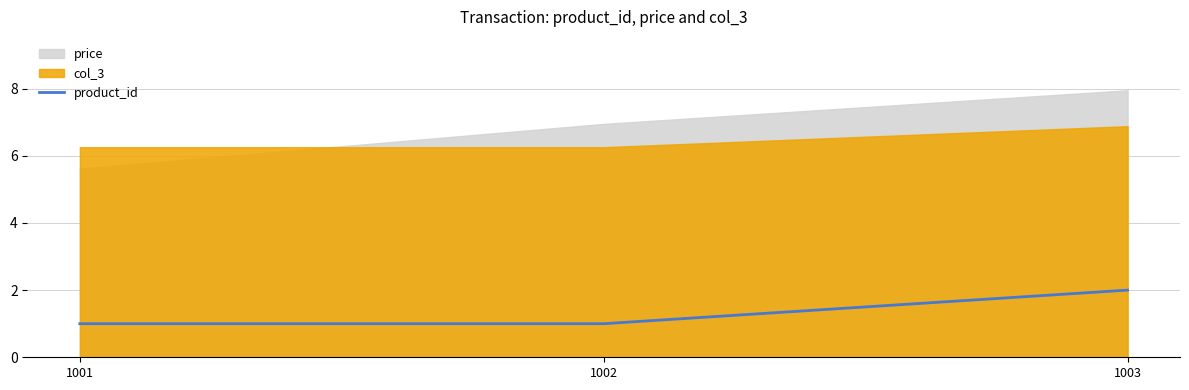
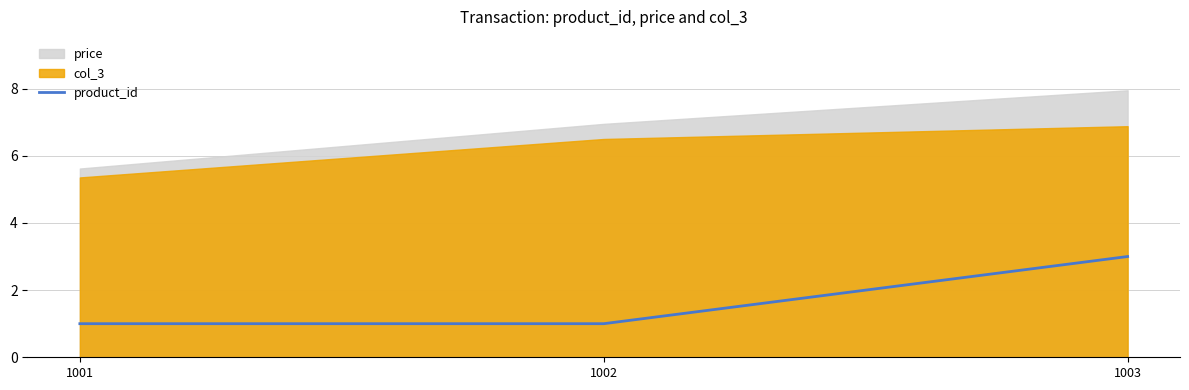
col_3, 1001: 6.3 -> 5.4
col_3, 1002: 6.3 -> 6.5
product_id, 1003: 2 -> 3
